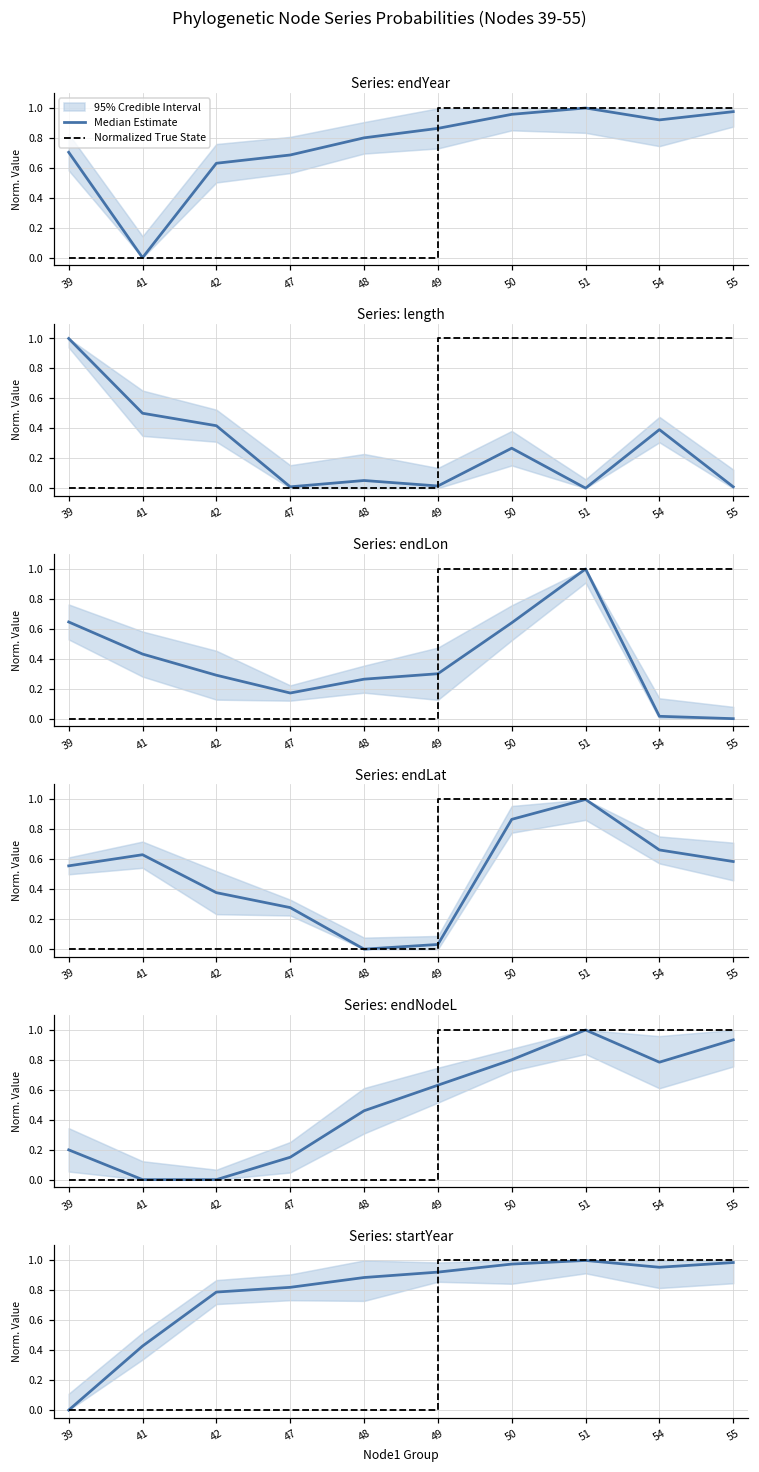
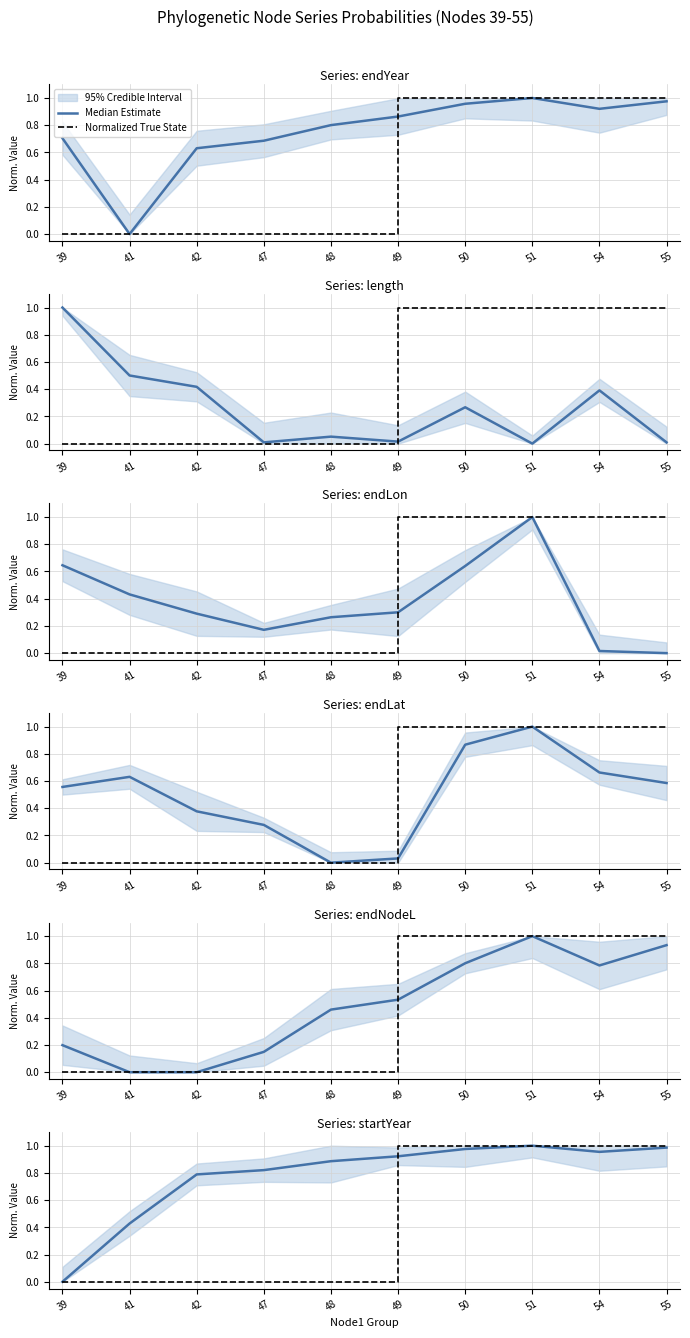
Series: endNodeL, Median Estimate, 49: 0.63 -> 0.53
